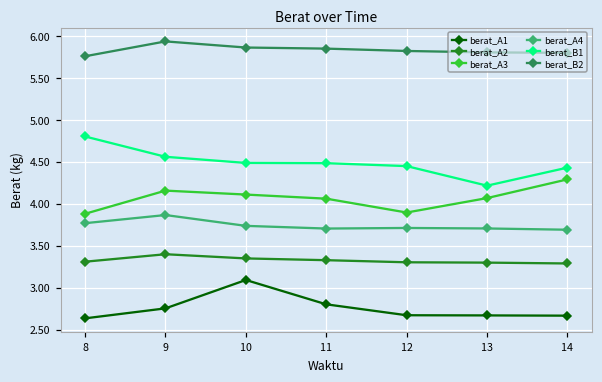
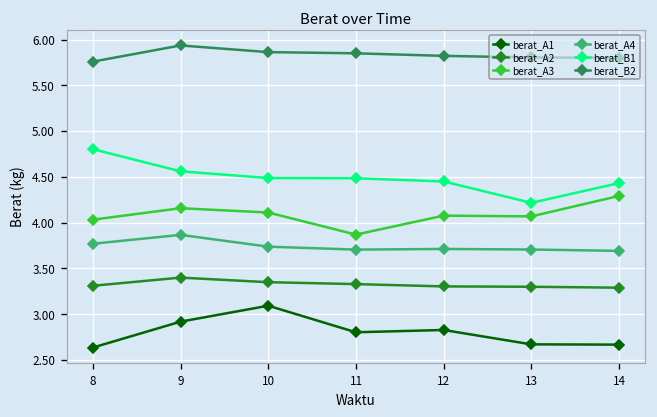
berat_A3, 8: 3.9 -> 4.0
berat_A1, 9: 2.8 -> 2.9
berat_A3, 11: 4.1 -> 3.9
berat_A1, 12: 2.7 -> 2.8
berat_A3, 12: 3.9 -> 4.1
